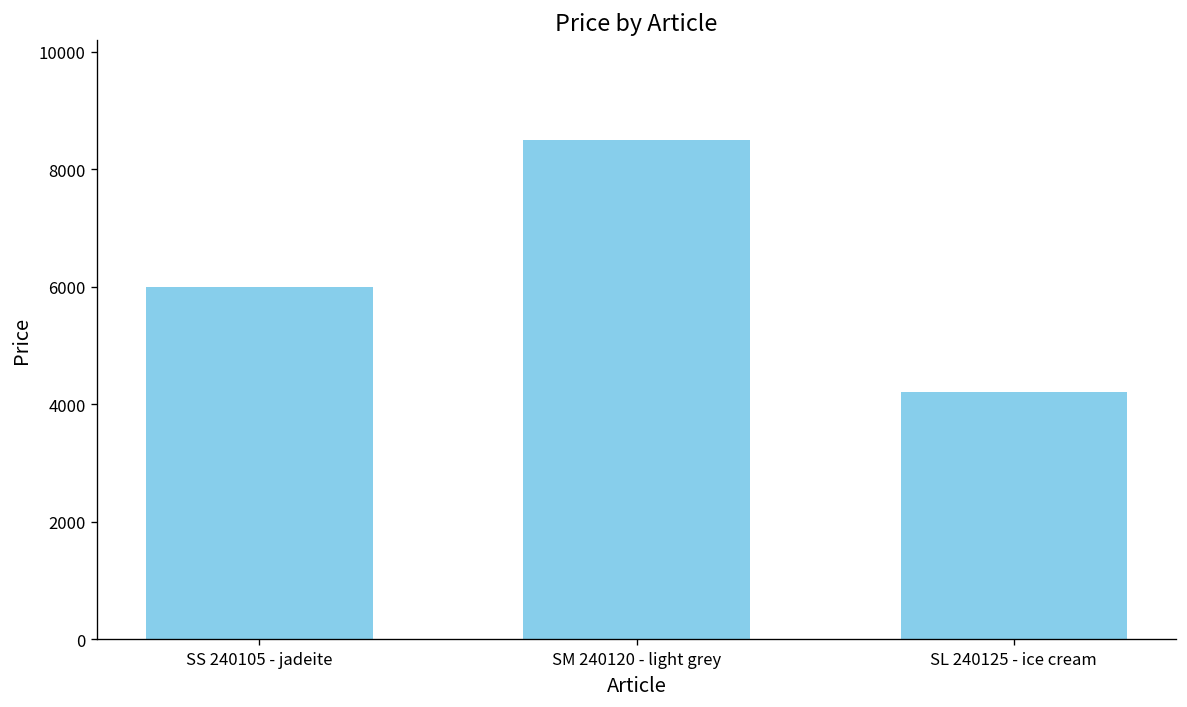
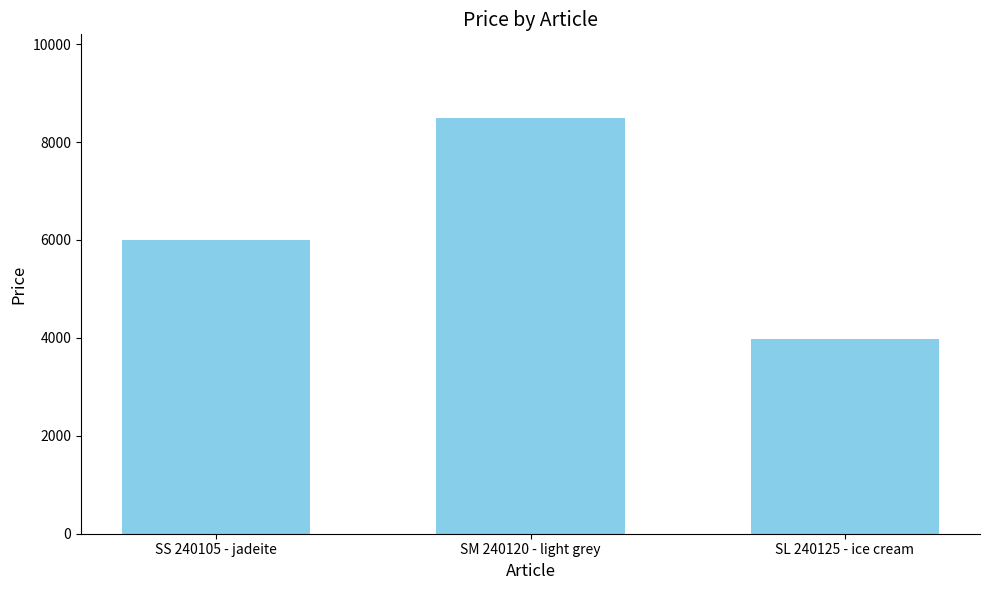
SL 240125 - ice cream: 4200 -> 4000
